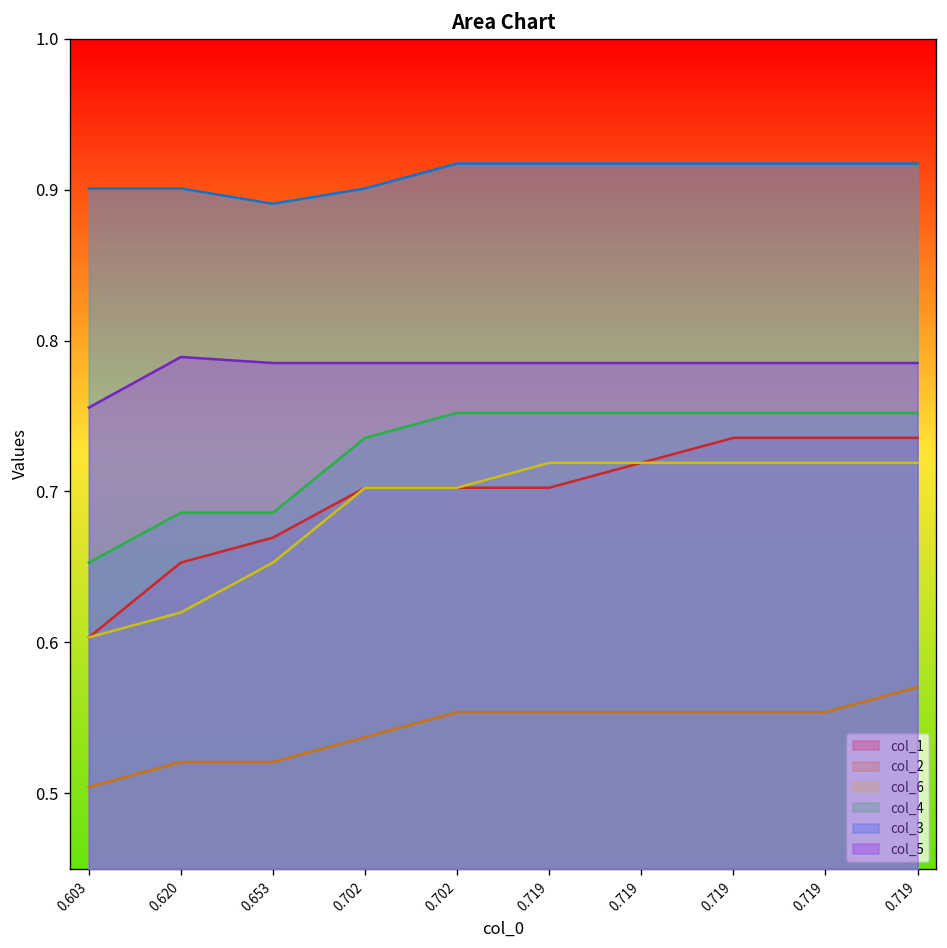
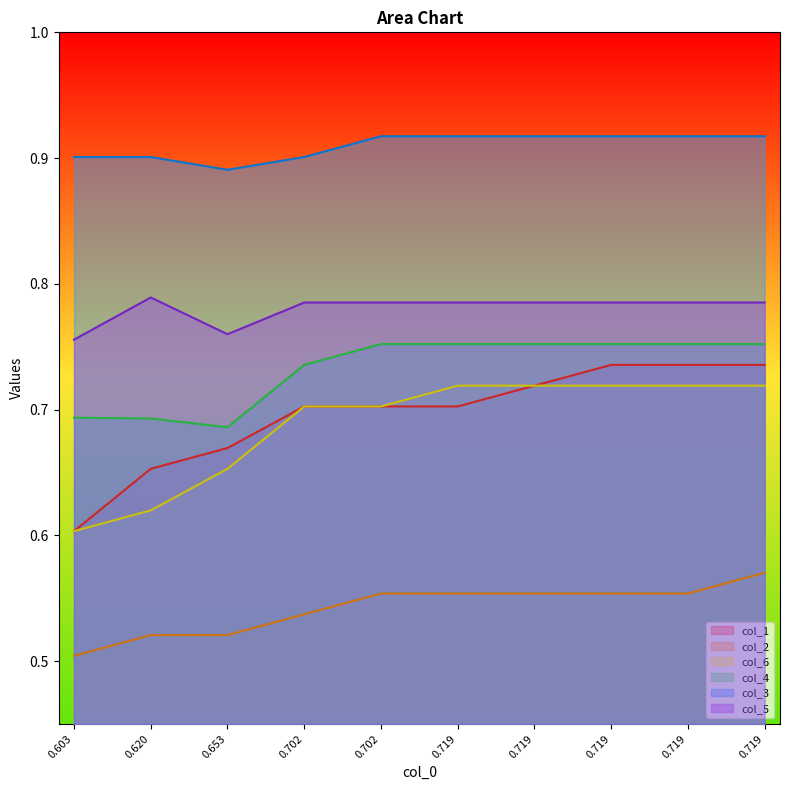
col_4, 0.603: 0.653 -> 0.694
col_4, 0.620: 0.686 -> 0.693
col_5, 0.653: 0.785 -> 0.760
